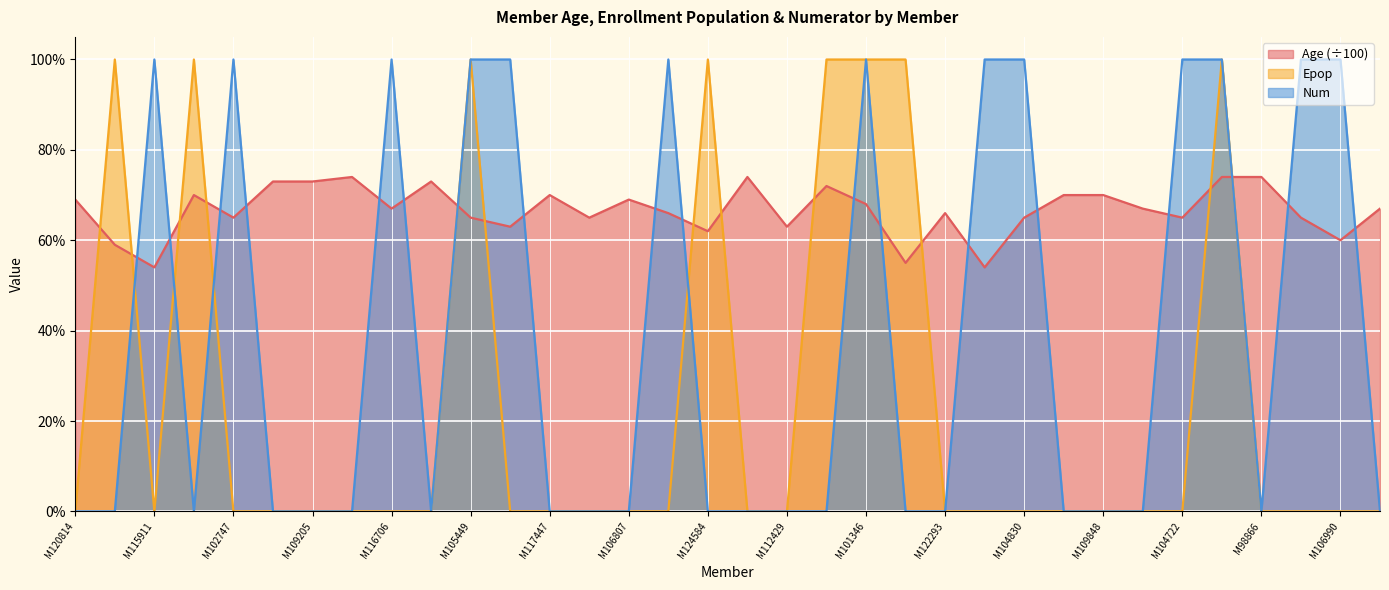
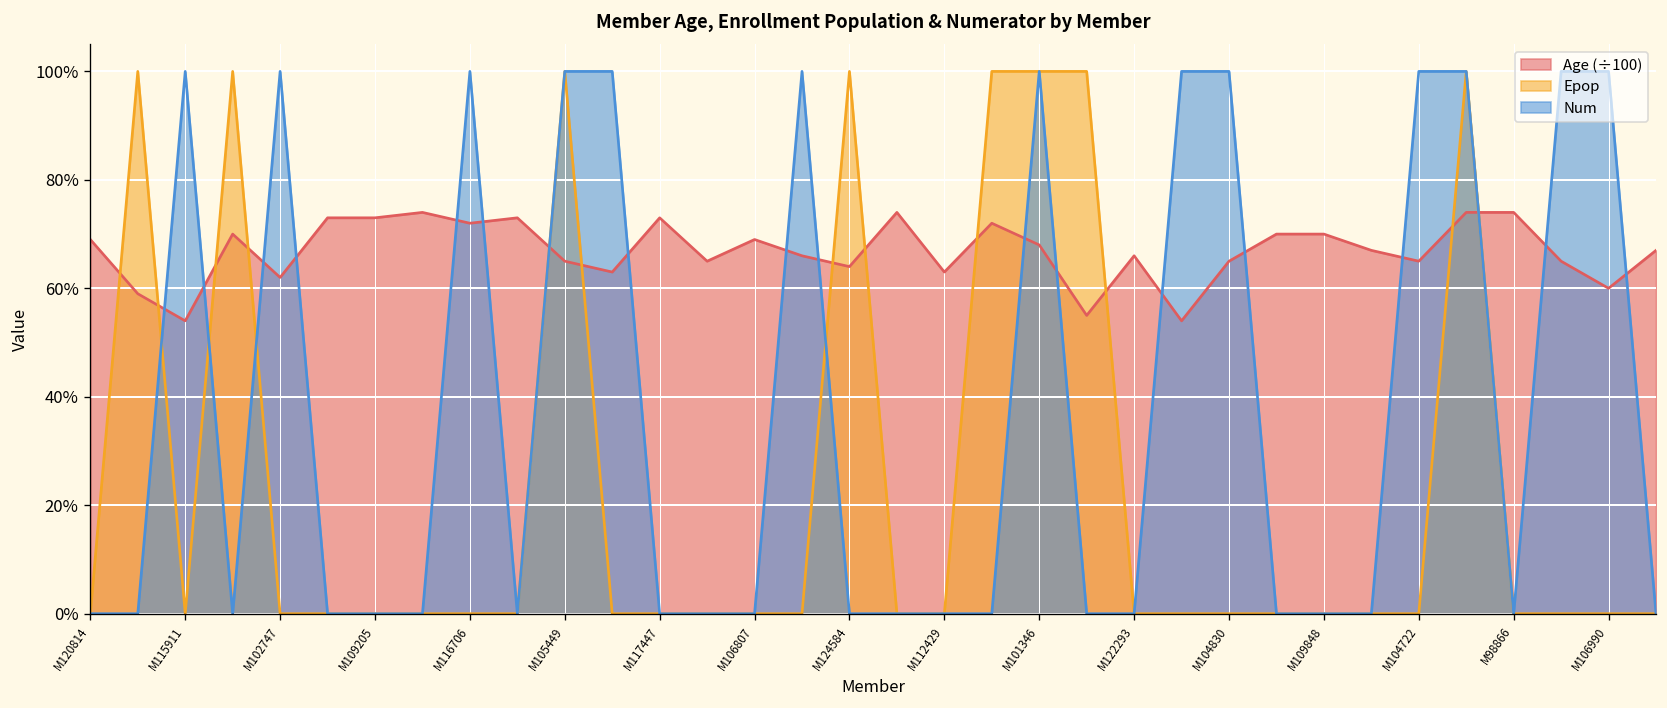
Age (÷100), M102747: 65% -> 62%
Age (÷100), M116706: 67% -> 72%
Age (÷100), M117447: 70% -> 73%
Age (÷100), M124584: 62% -> 64%
